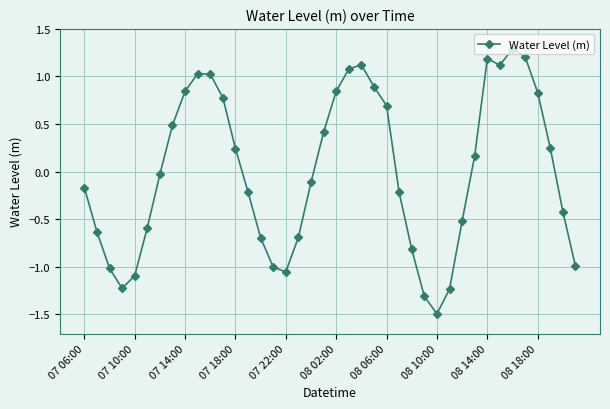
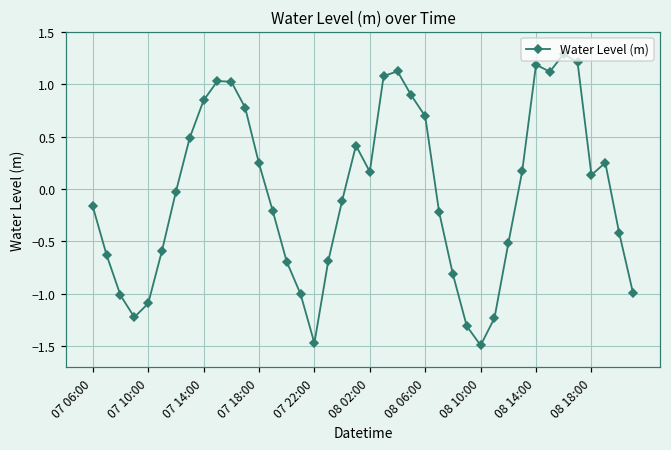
07 22:00: -1.1 -> -1.5
08 02:00: 0.8 -> 0.2
08 18:00: 0.8 -> 0.1
